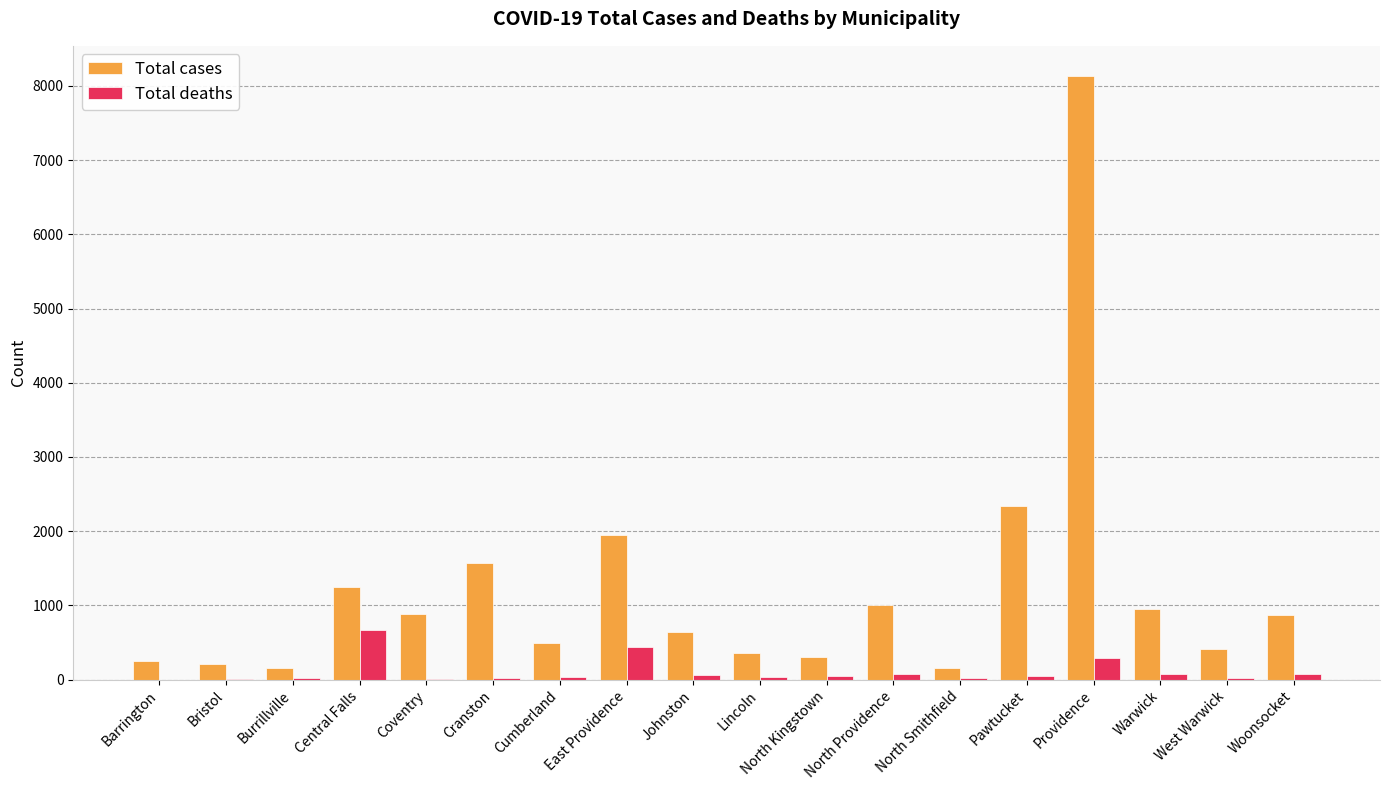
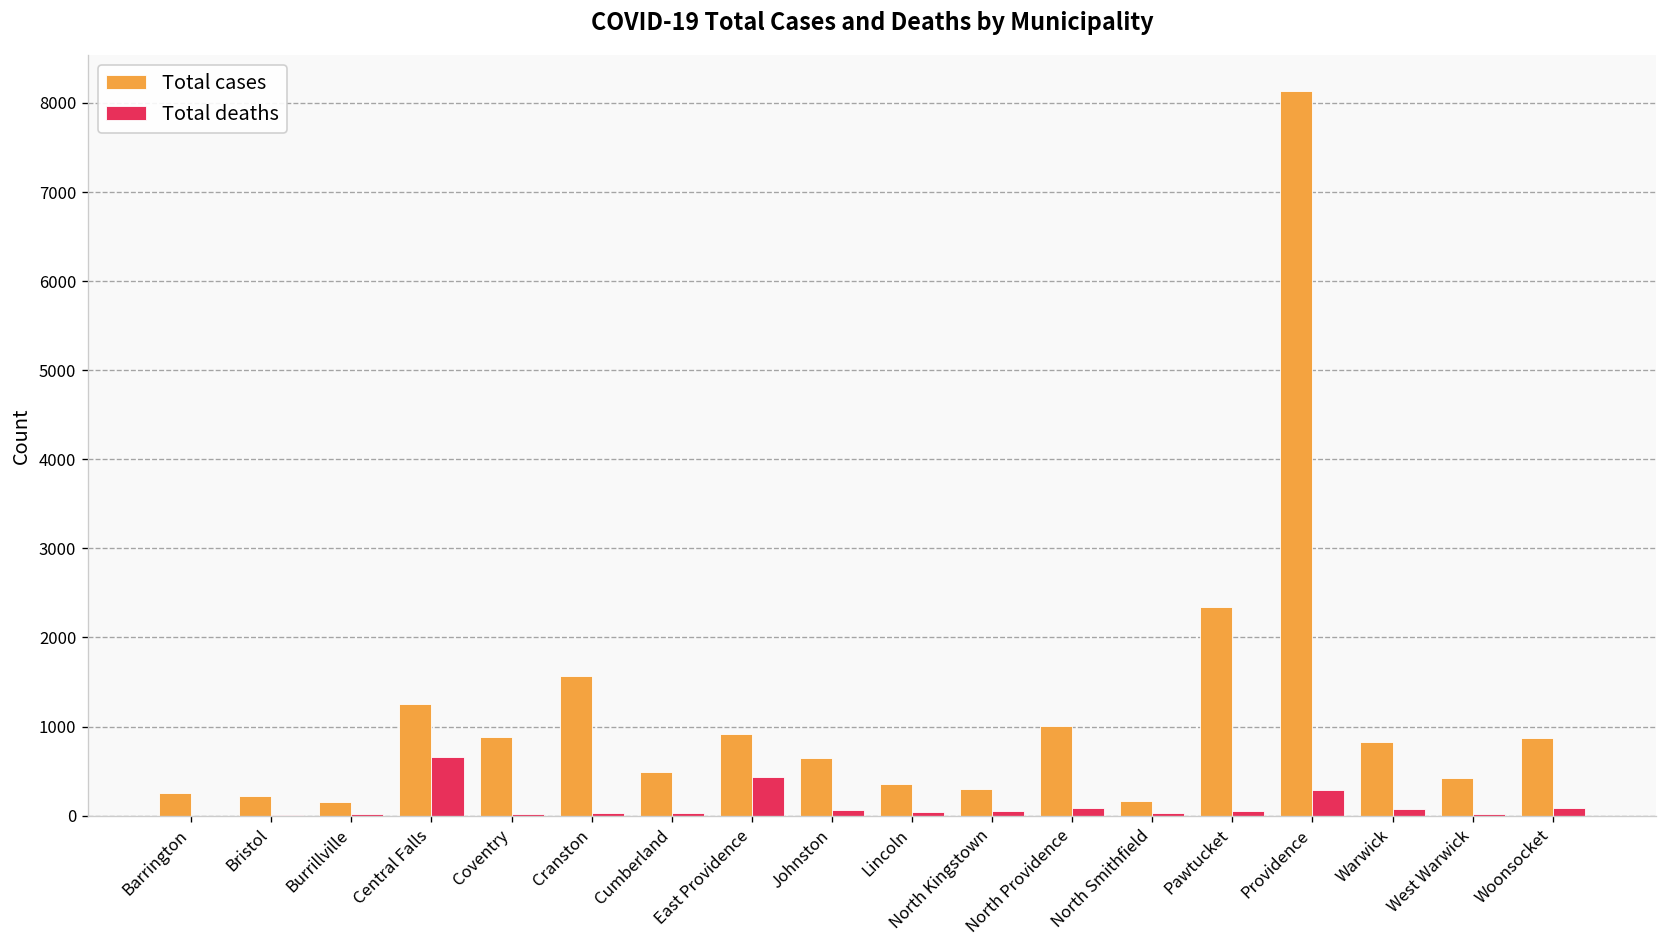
Total cases, East Providence: 2000 -> 900
Total cases, Warwick: 900 -> 800
